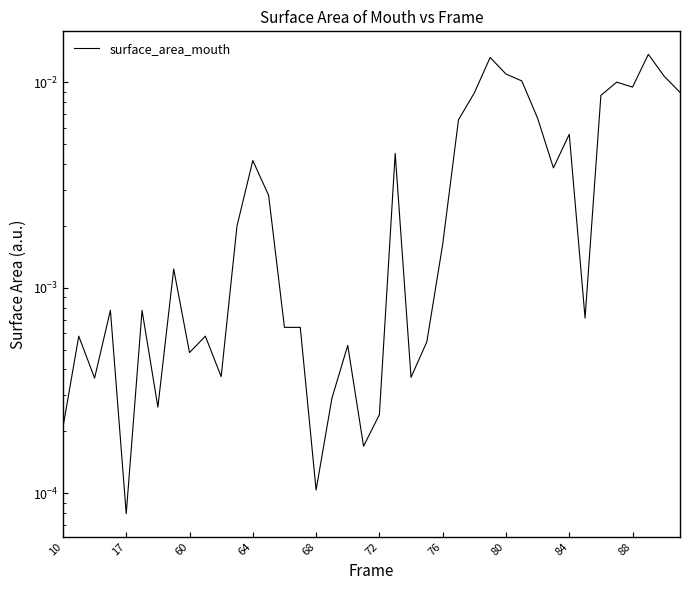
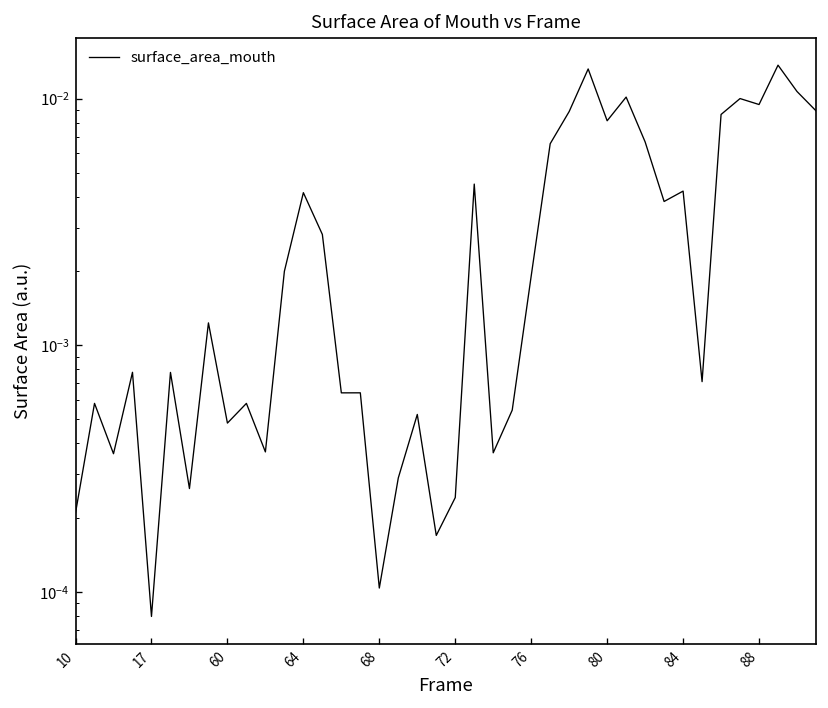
76: 0.0016 -> 0.0019
80: 0.011 -> 0.0081
84: 0.0056 -> 0.0042
